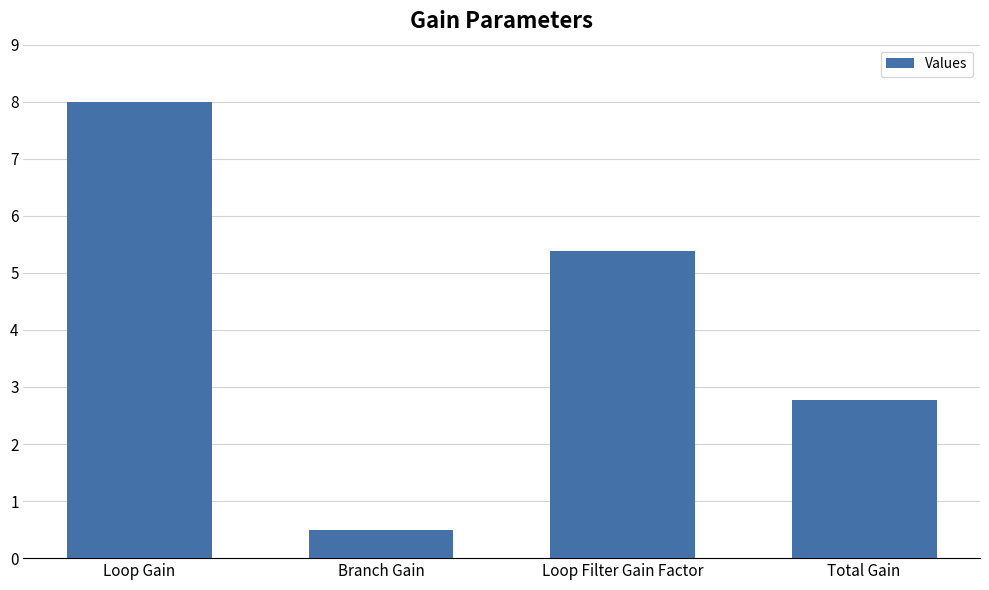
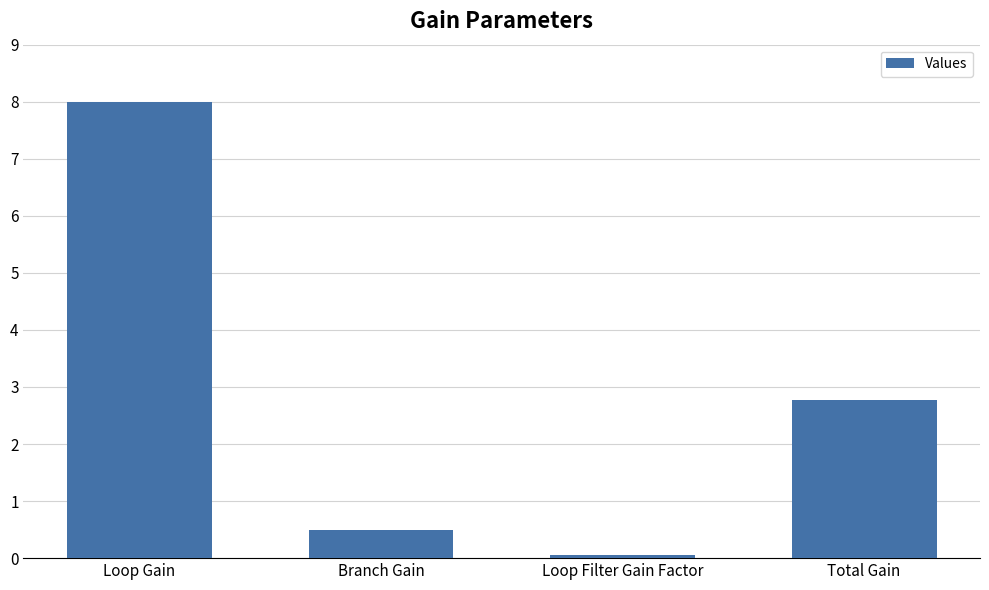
Loop Filter Gain Factor: 5.4 -> 0.1
